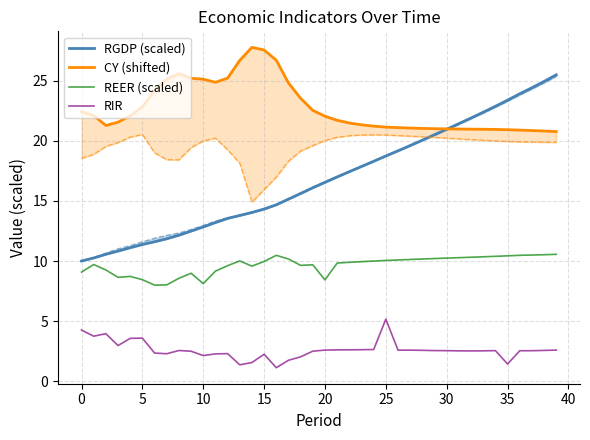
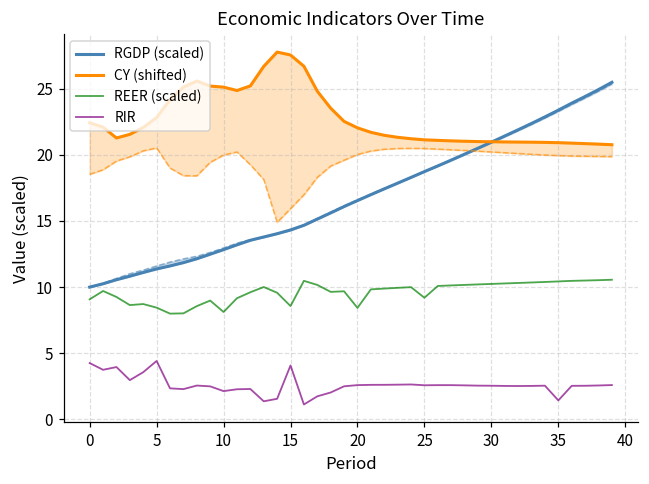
RIR, 5: 3.6 -> 4.4
REER (scaled), 15: 10.0 -> 8.6
RIR, 15: 2.3 -> 4.1
REER (scaled), 25: 10.0 -> 9.2
RIR, 25: 5.2 -> 2.6
